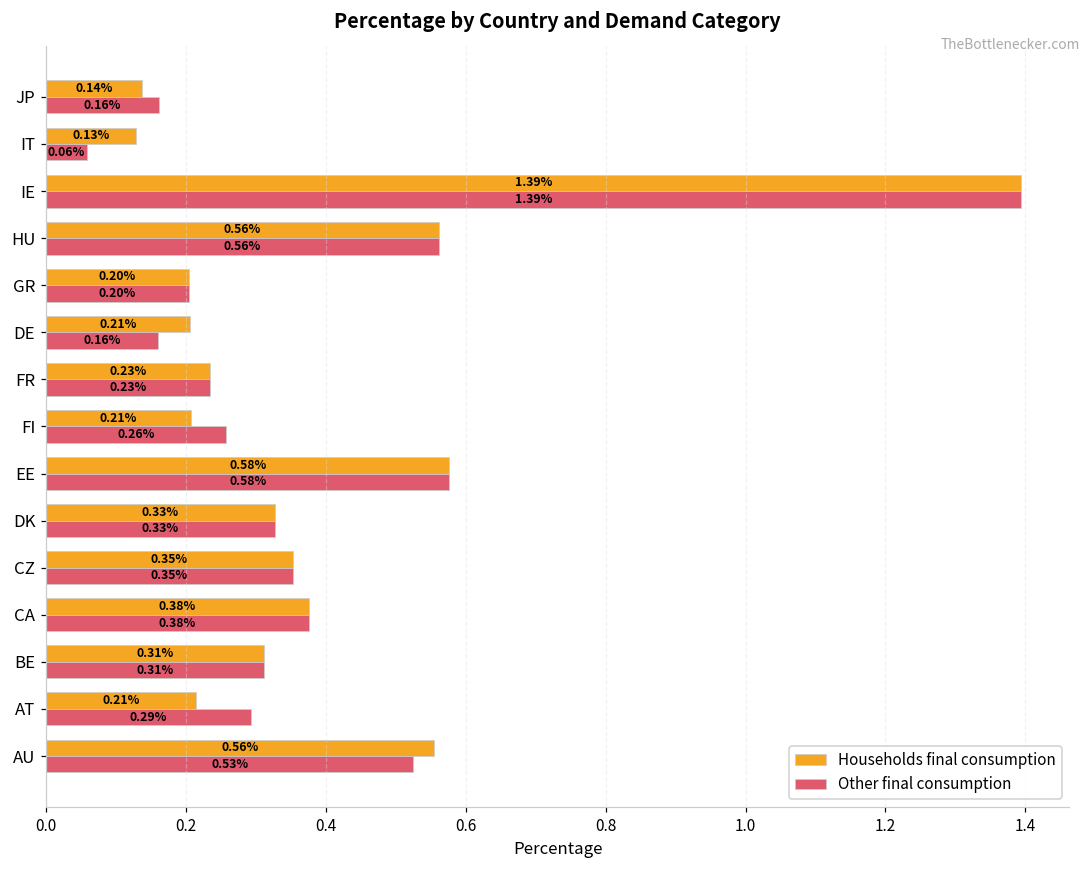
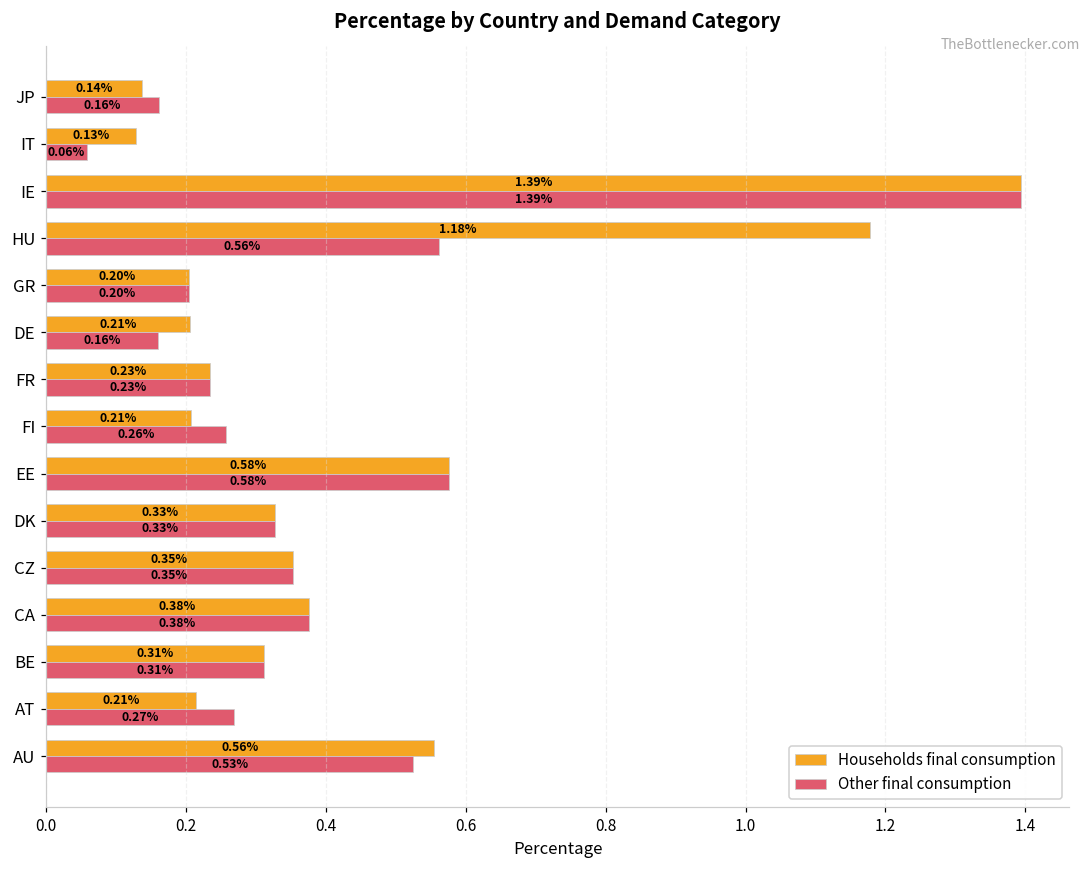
Households final consumption, HU: 0.56% -> 1.18%
Other final consumption, AT: 0.29% -> 0.27%
